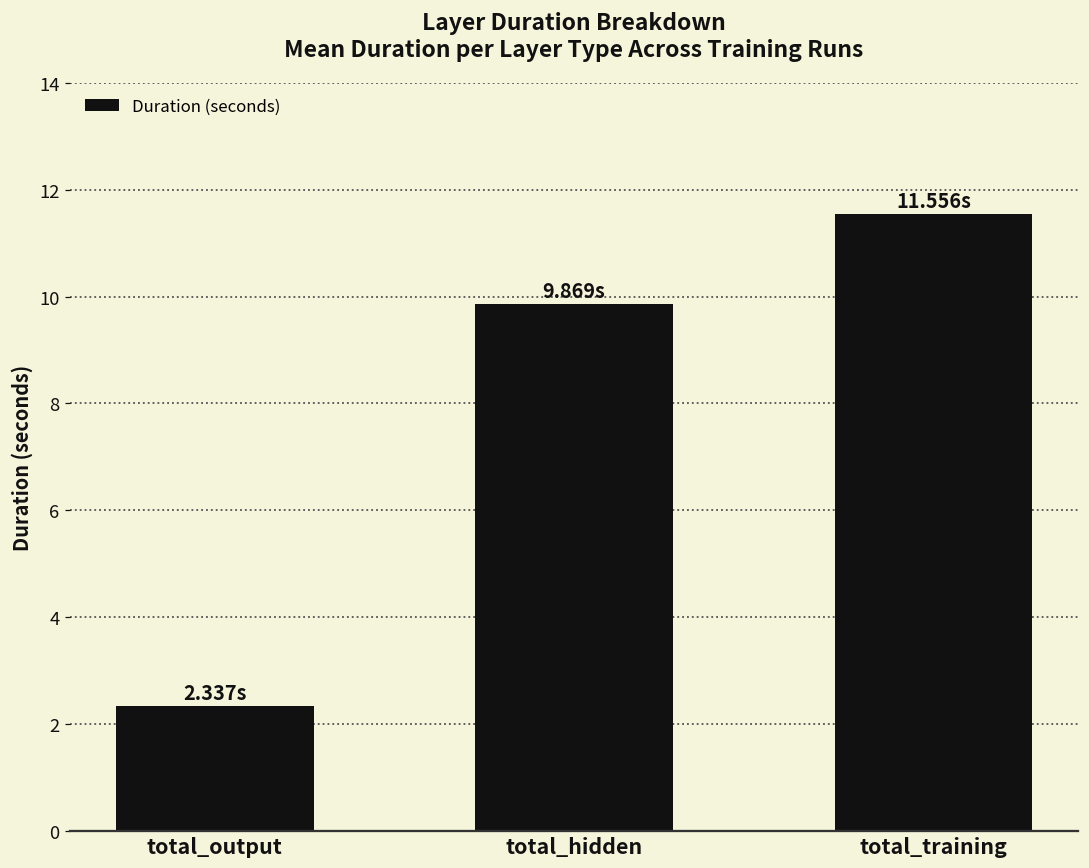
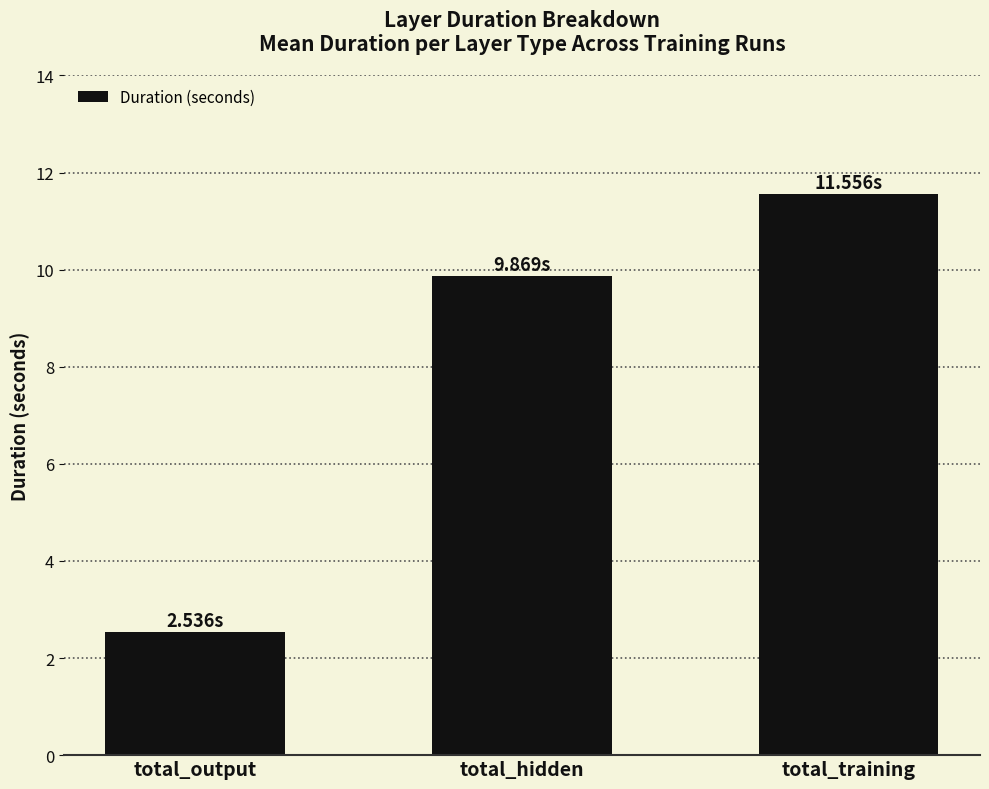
total_output: 2.337s -> 2.536s
